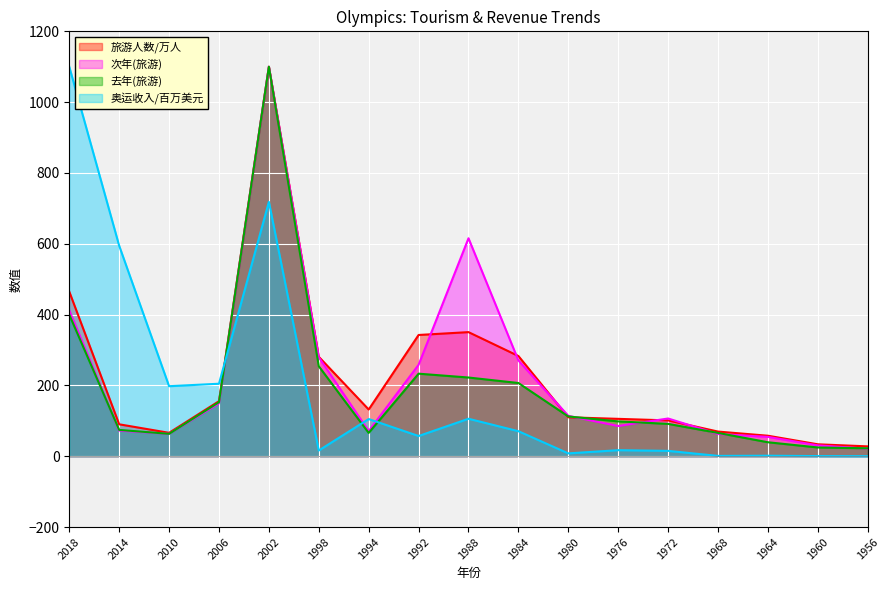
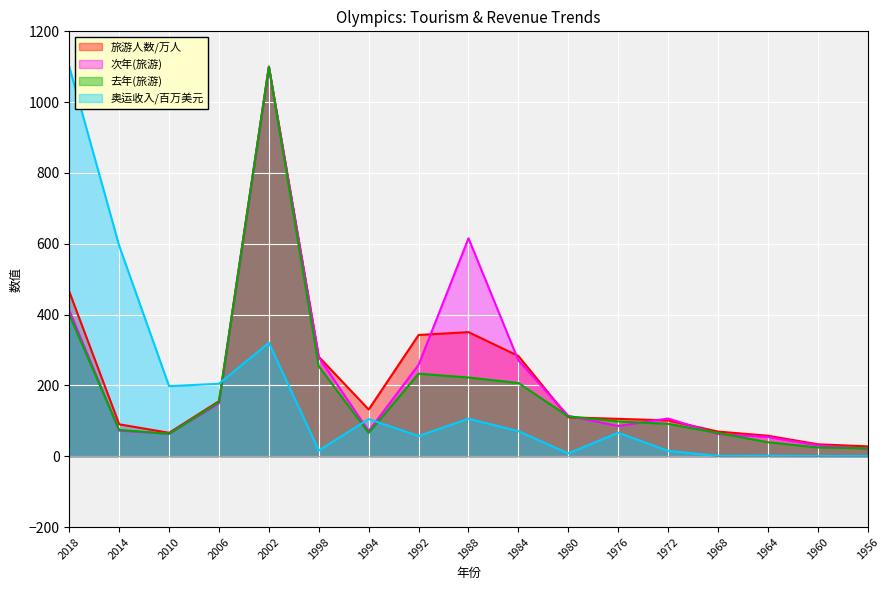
奥运收入/百万美元, 2002: 720 -> 320
奥运收入/百万美元, 1976: 20 -> 70
